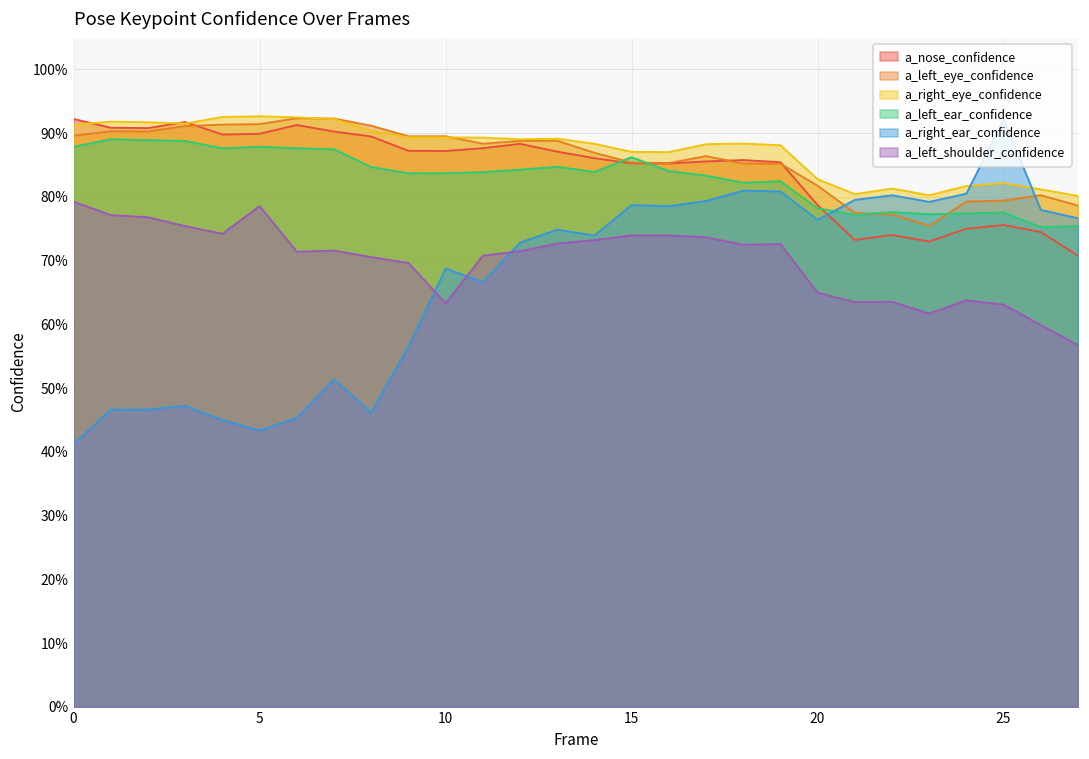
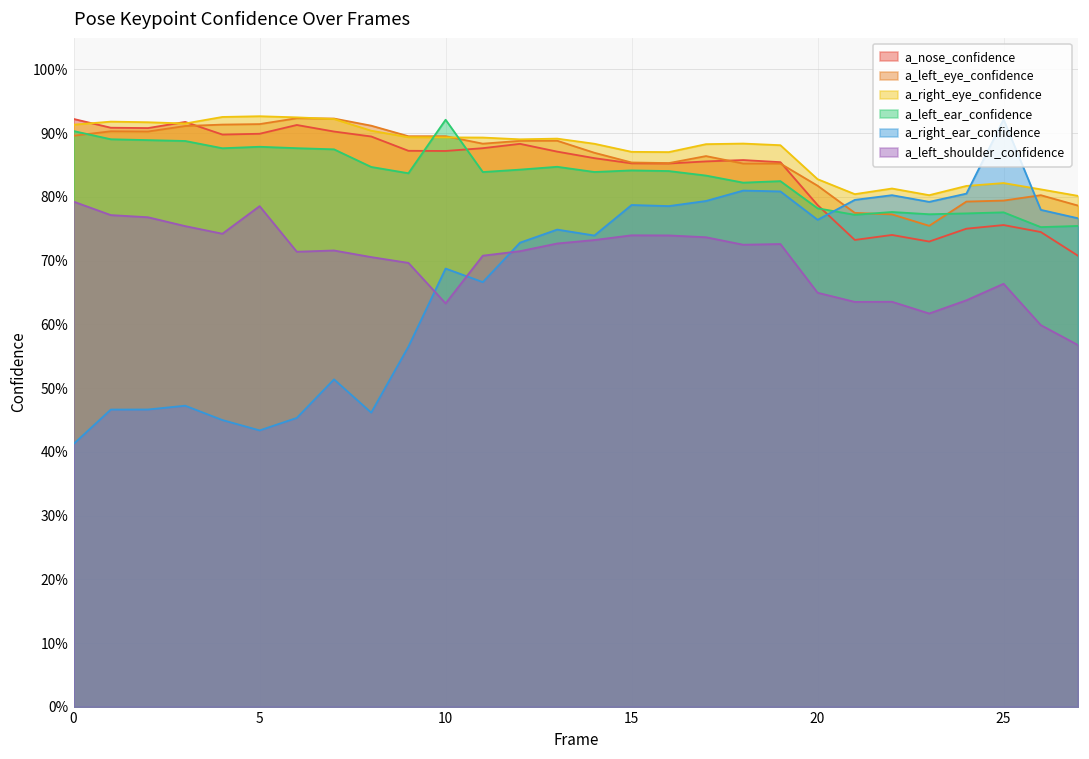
a_left_ear_confidence, 0: 88% -> 90%
a_left_ear_confidence, 10: 84% -> 92%
a_left_ear_confidence, 15: 86% -> 84%
a_left_shoulder_confidence, 25: 63% -> 66%
